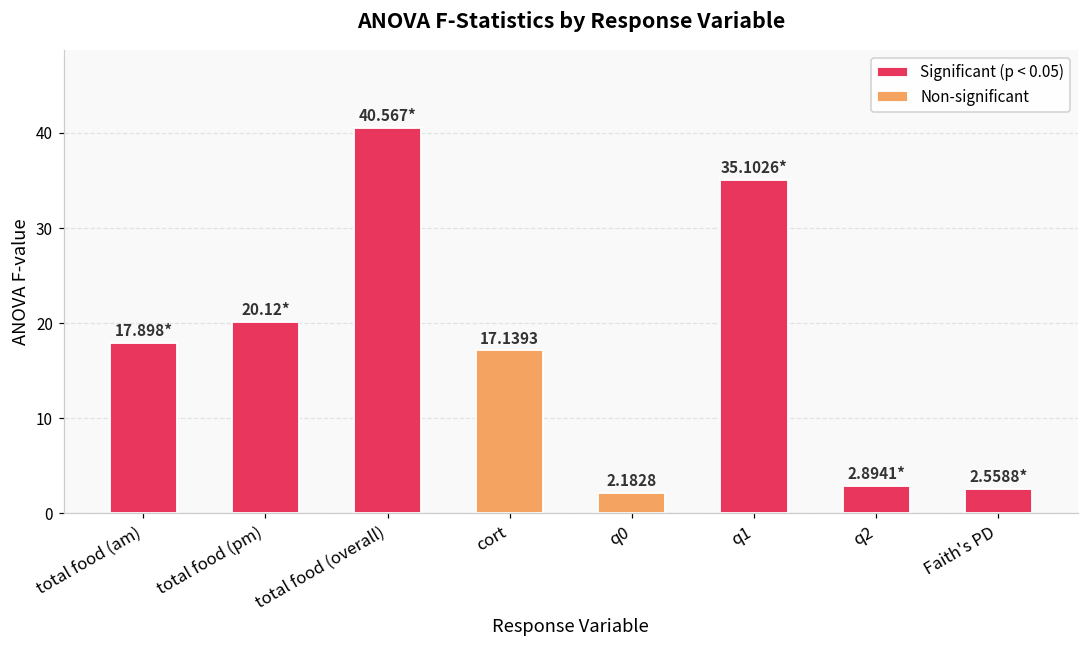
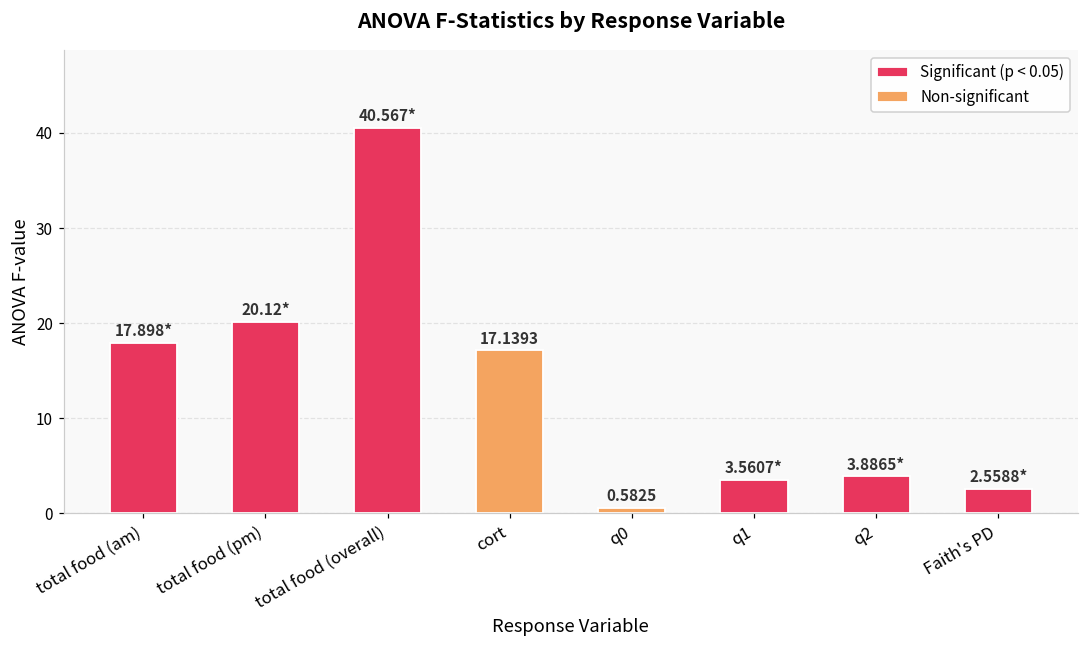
Non-significant, q0: 2.1828 -> 0.5825
Significant (p < 0.05), q1: 35.1026* -> 3.5607*
Significant (p < 0.05), q2: 2.8941* -> 3.8865*
